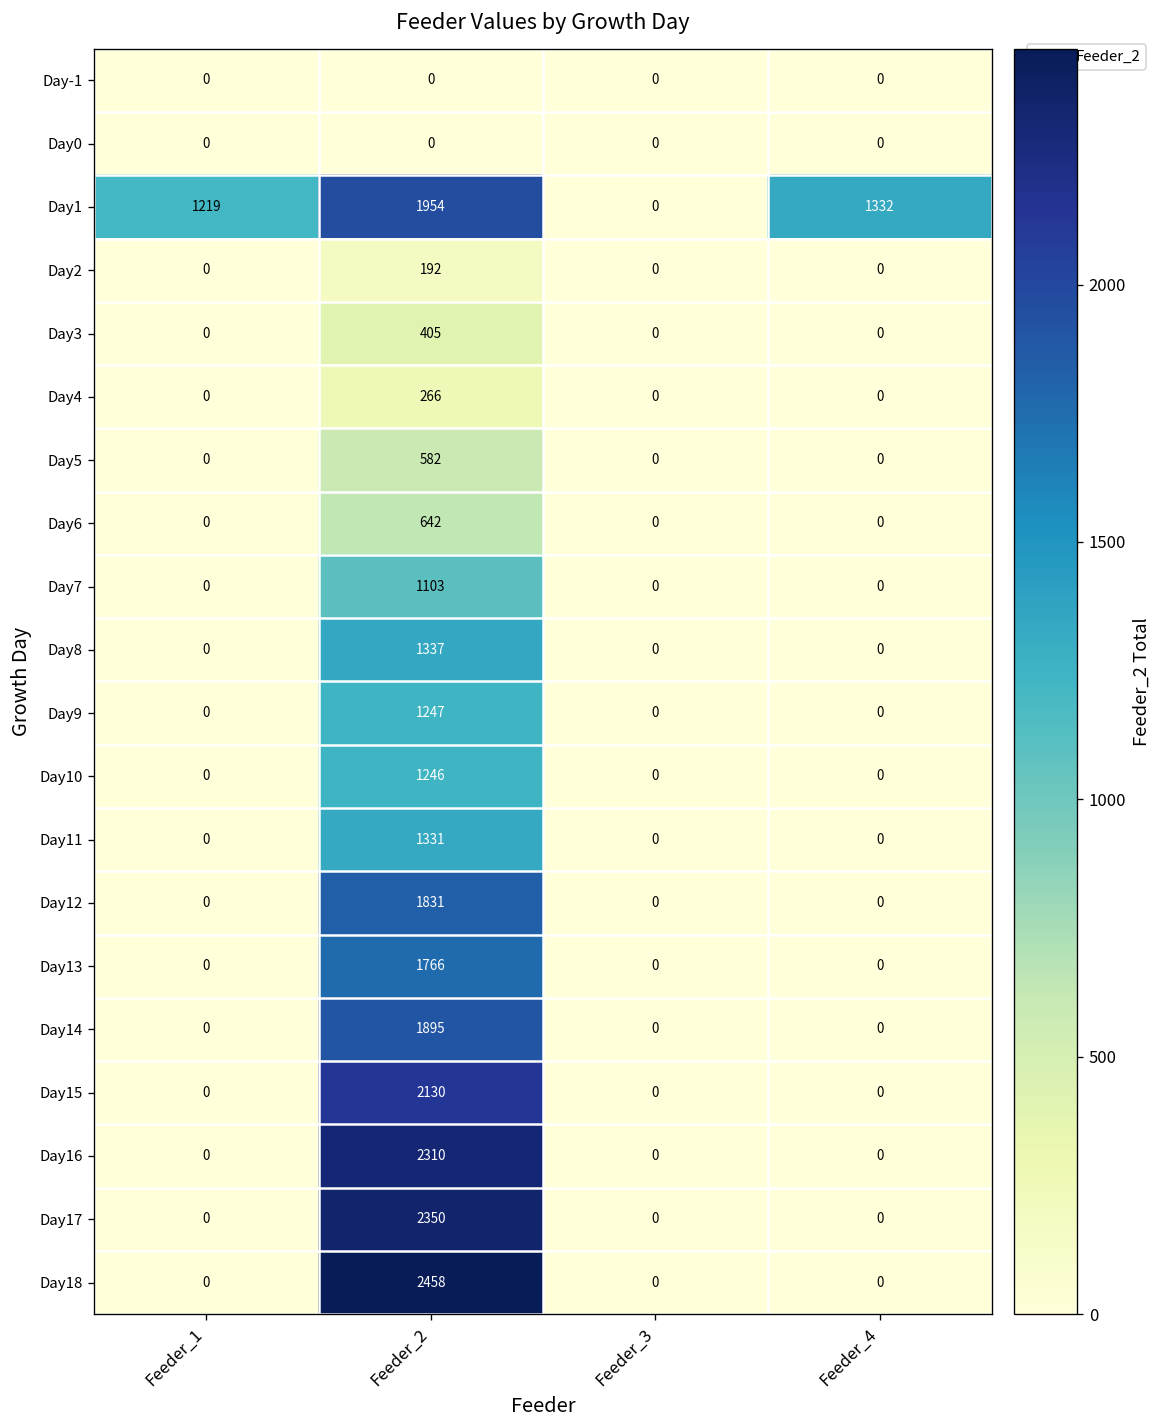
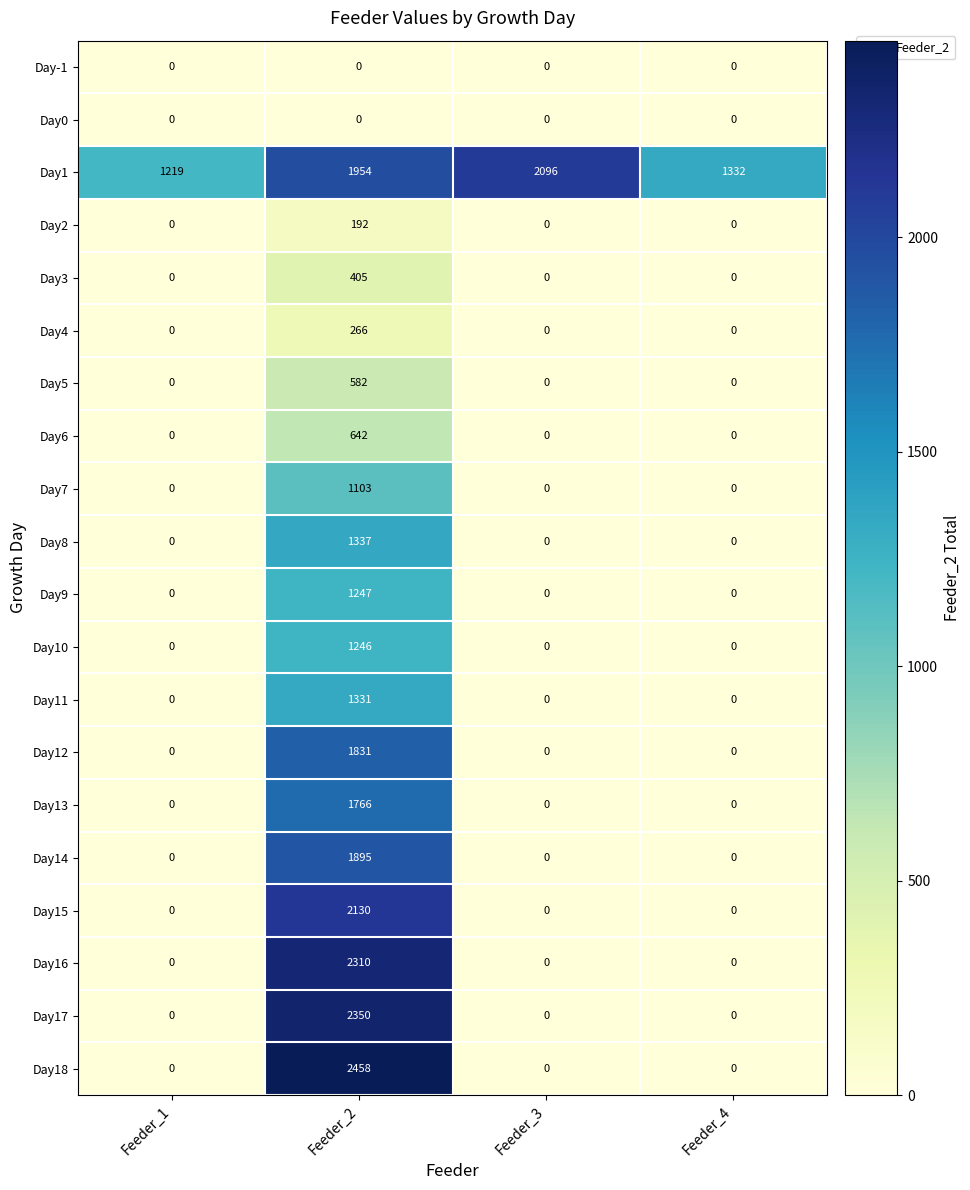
Day1, Feeder_3: 0 -> 2096
